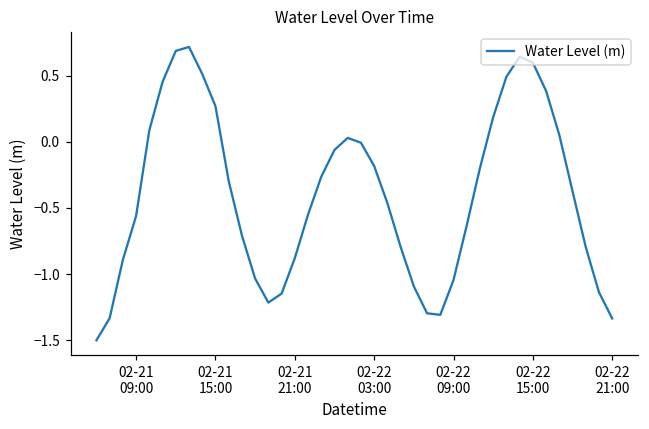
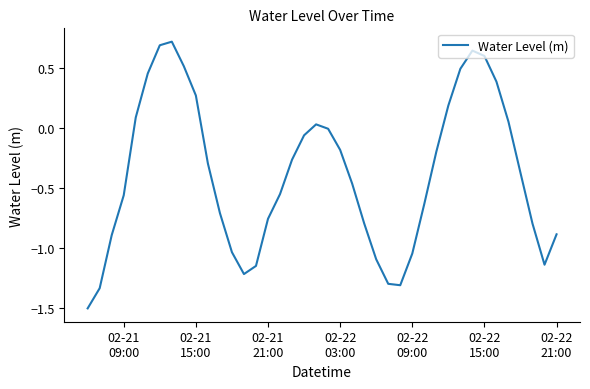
02-21 21:00: -0.88 -> -0.76
02-22 21:00: -1.34 -> -0.88
